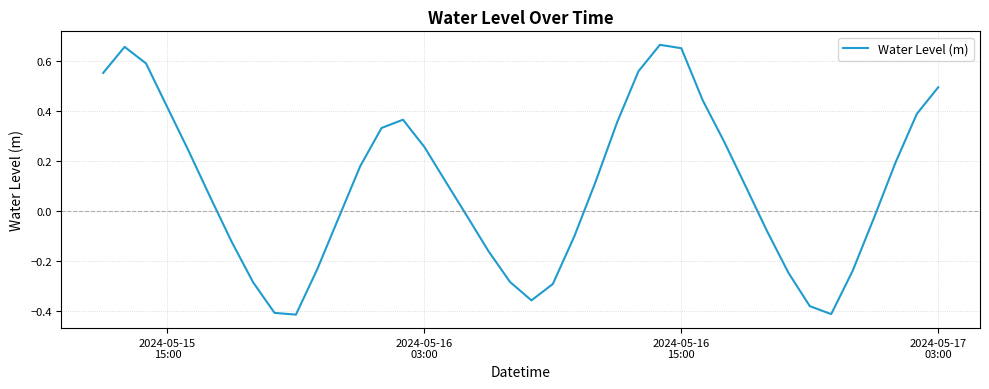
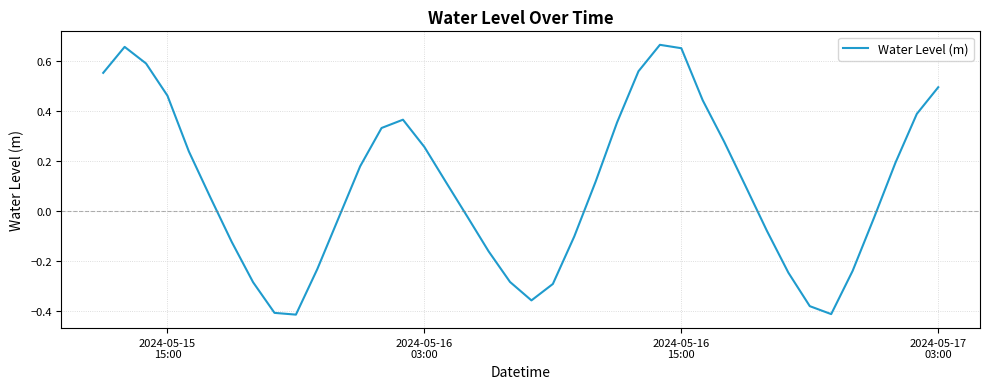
2024-05-15 15:00: 0.42 -> 0.46
